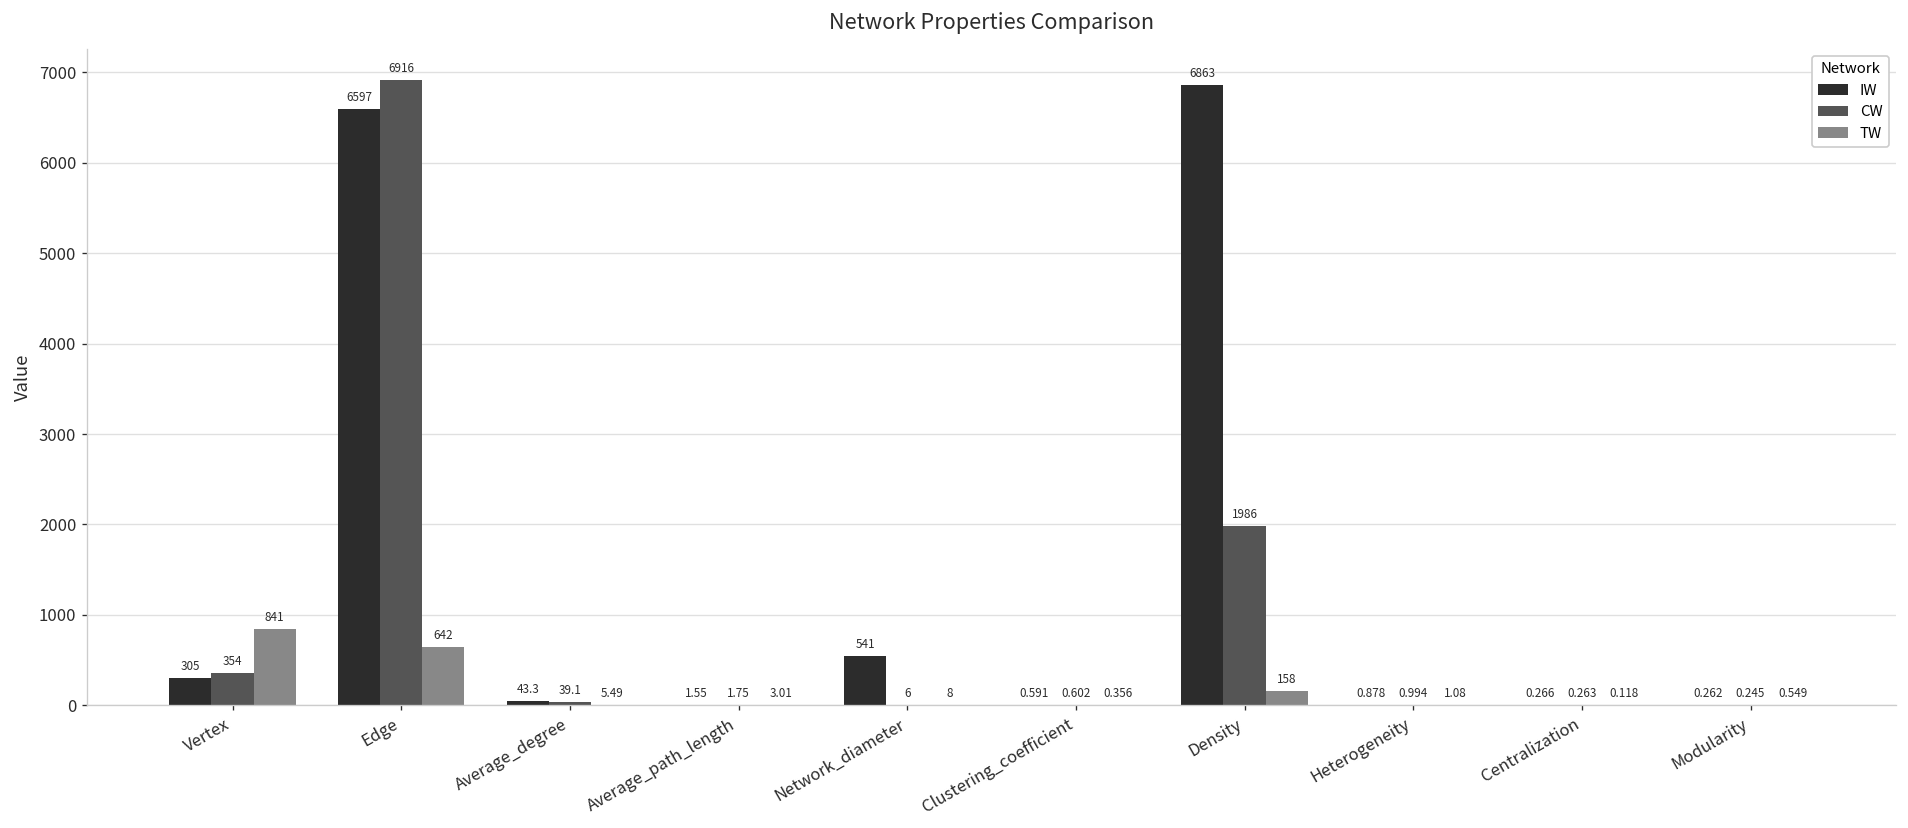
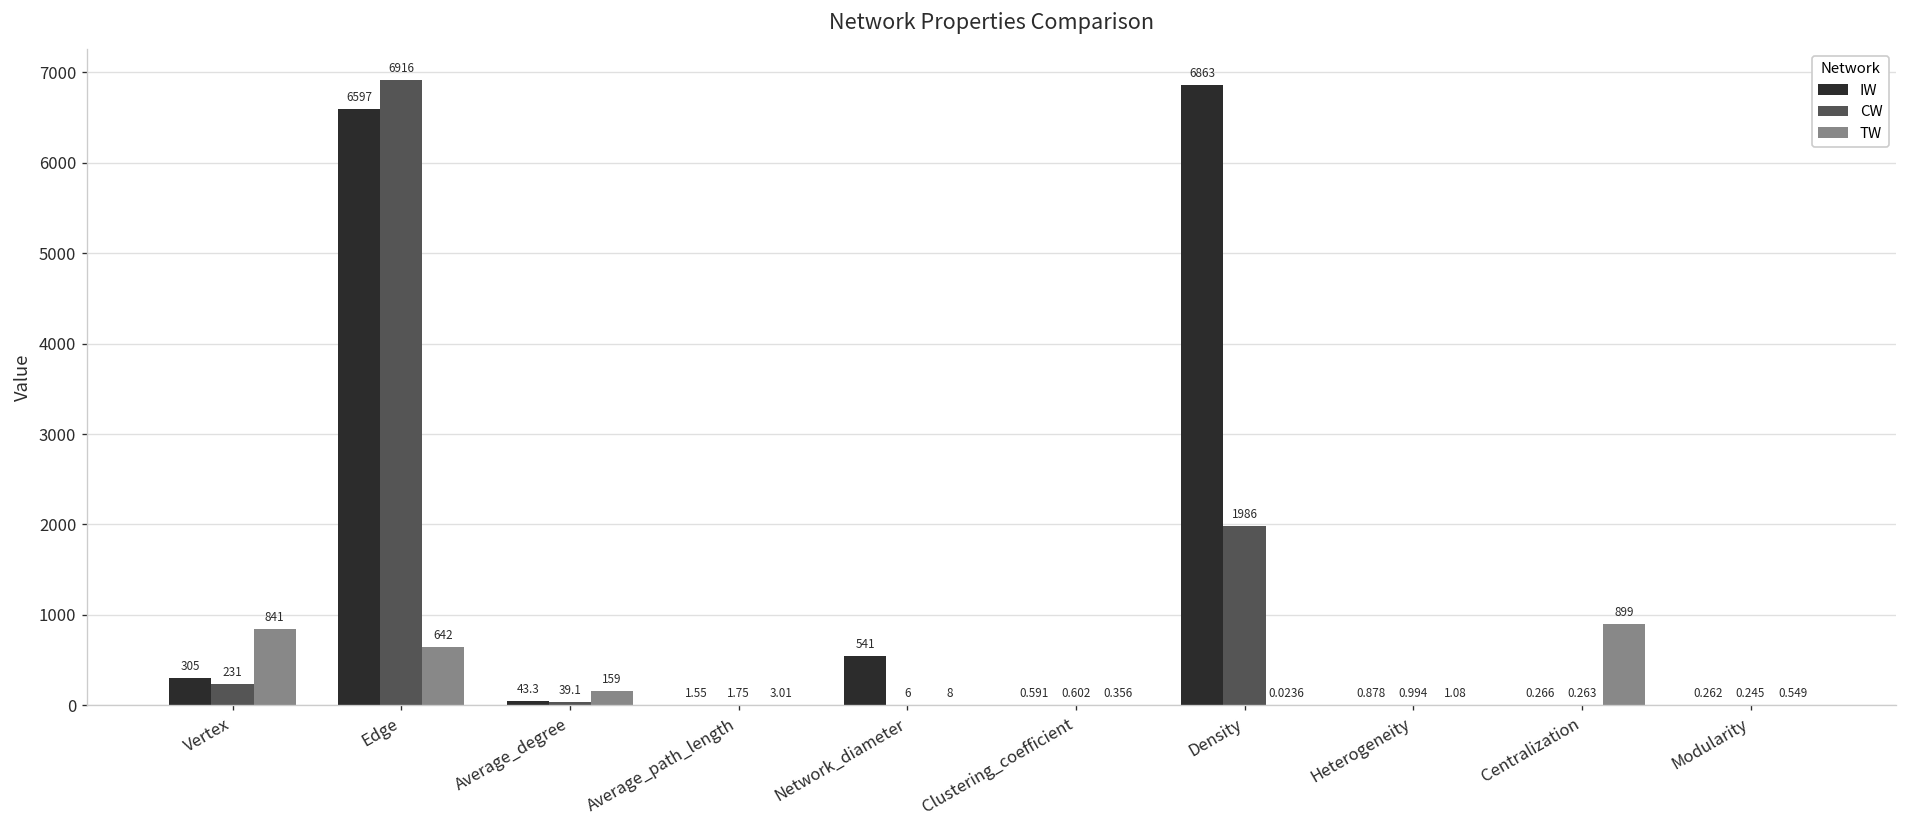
CW, Vertex: 354 -> 231
TW, Average_degree: 5.49 -> 159
TW, Density: 158 -> 0.0236
TW, Centralization: 0.118 -> 899
